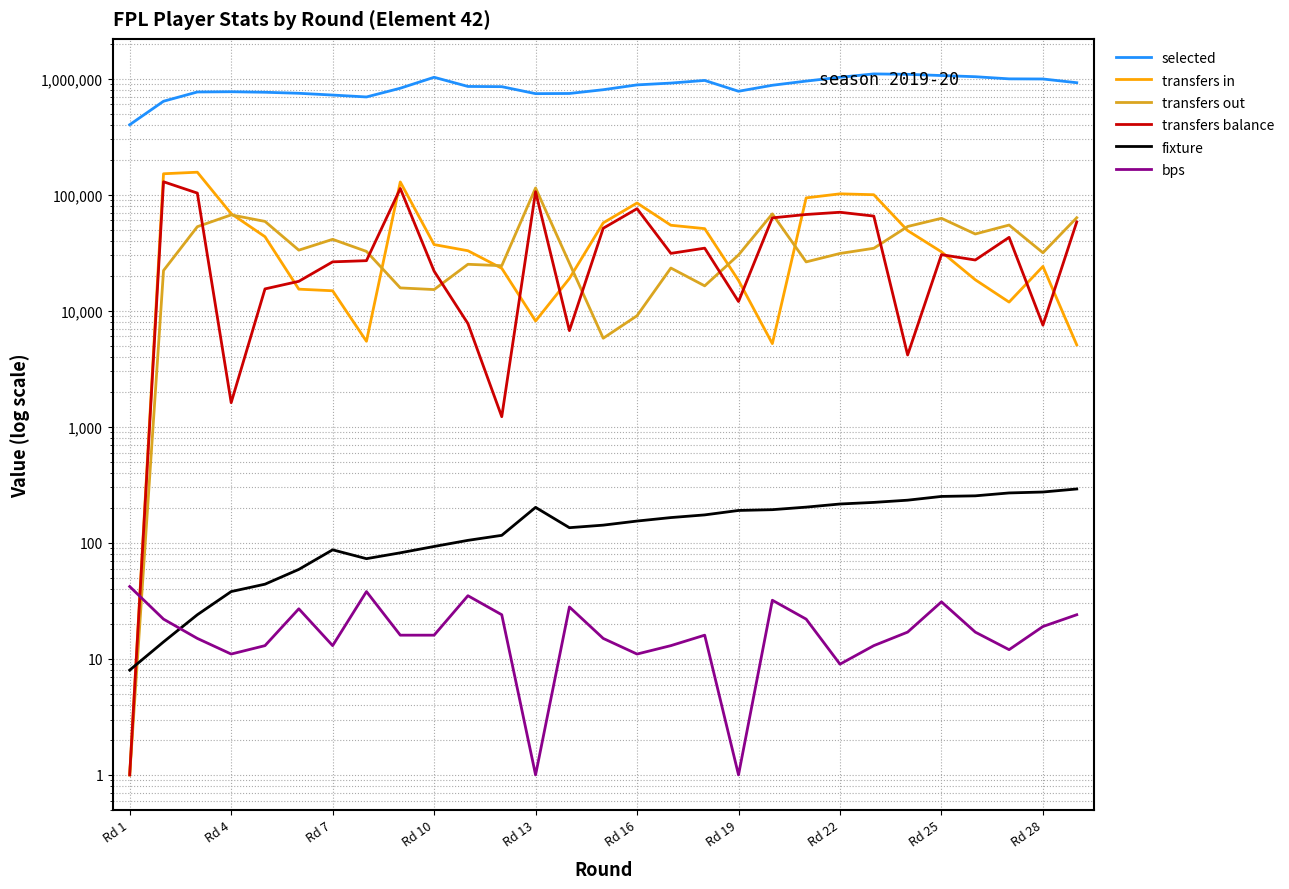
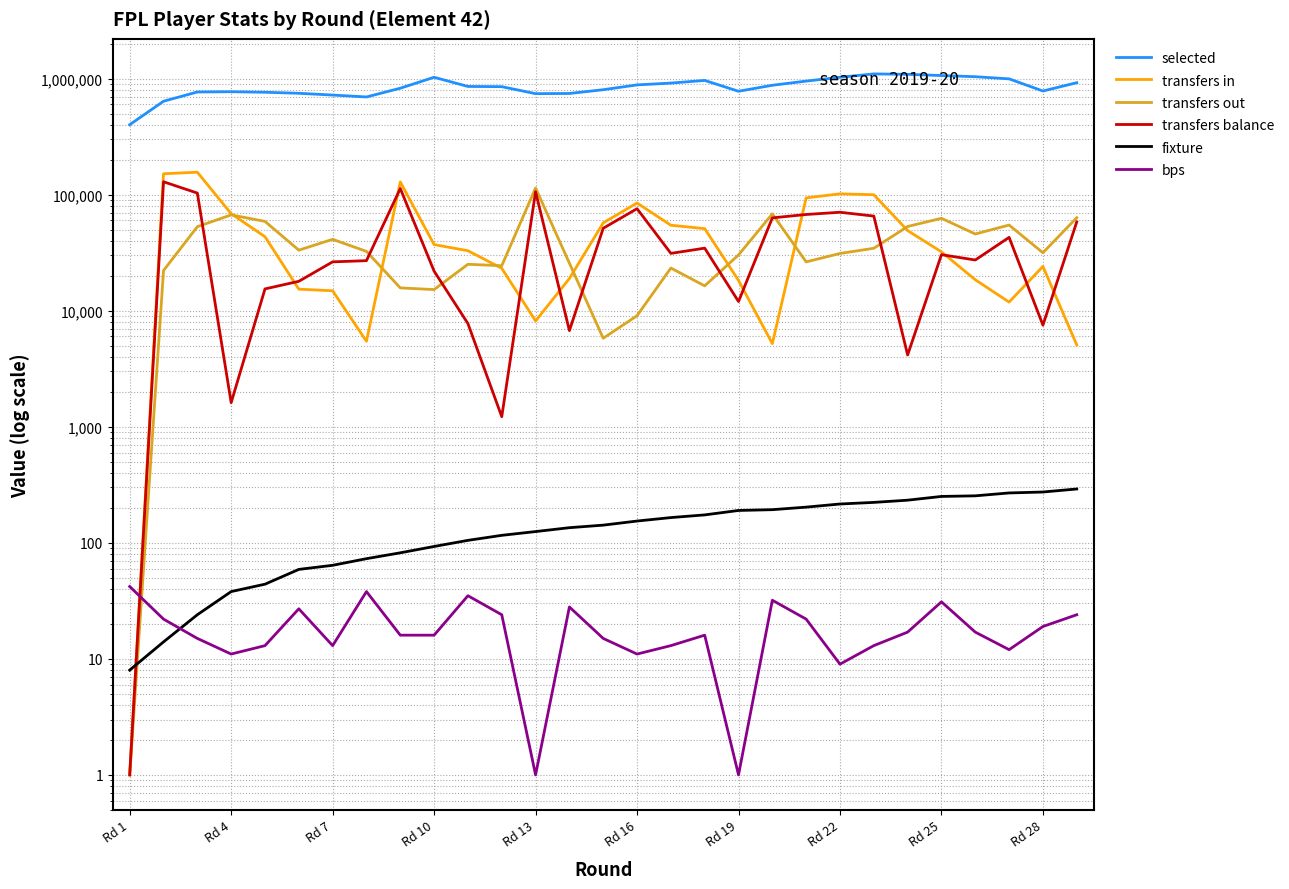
fixture, Rd 7: 90 -> 60
fixture, Rd 13: 200 -> 130
selected, Rd 28: 1,000,000 -> 800,000
